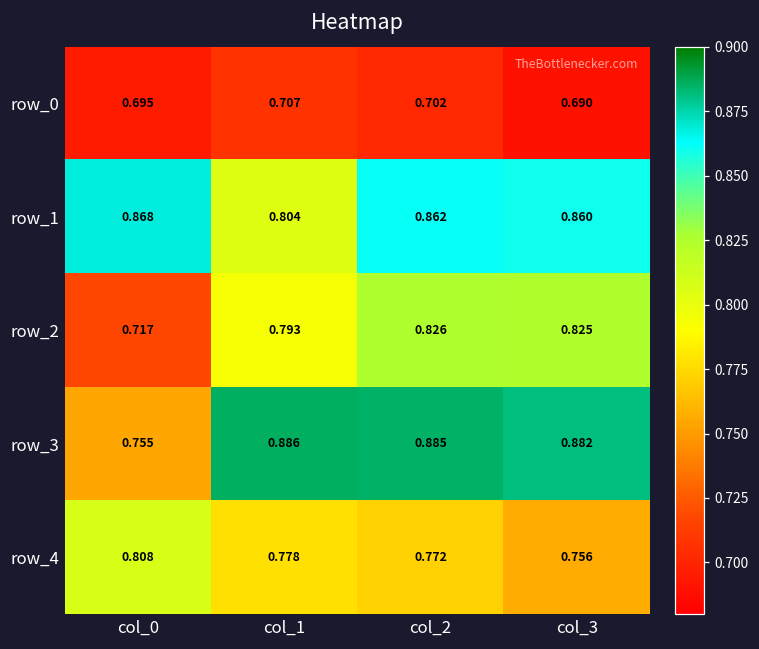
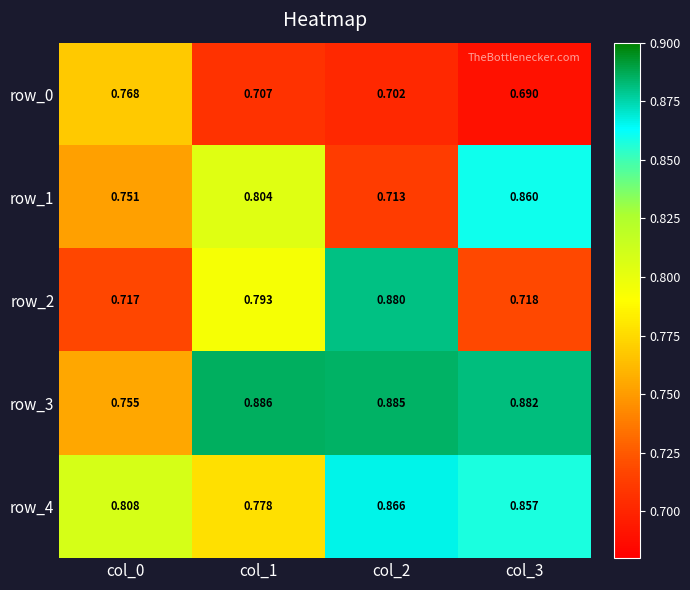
row_0, col_0: 0.695 -> 0.768
row_1, col_0: 0.868 -> 0.751
row_1, col_2: 0.862 -> 0.713
row_2, col_2: 0.826 -> 0.880
row_2, col_3: 0.825 -> 0.718
row_4, col_2: 0.772 -> 0.866
row_4, col_3: 0.756 -> 0.857
